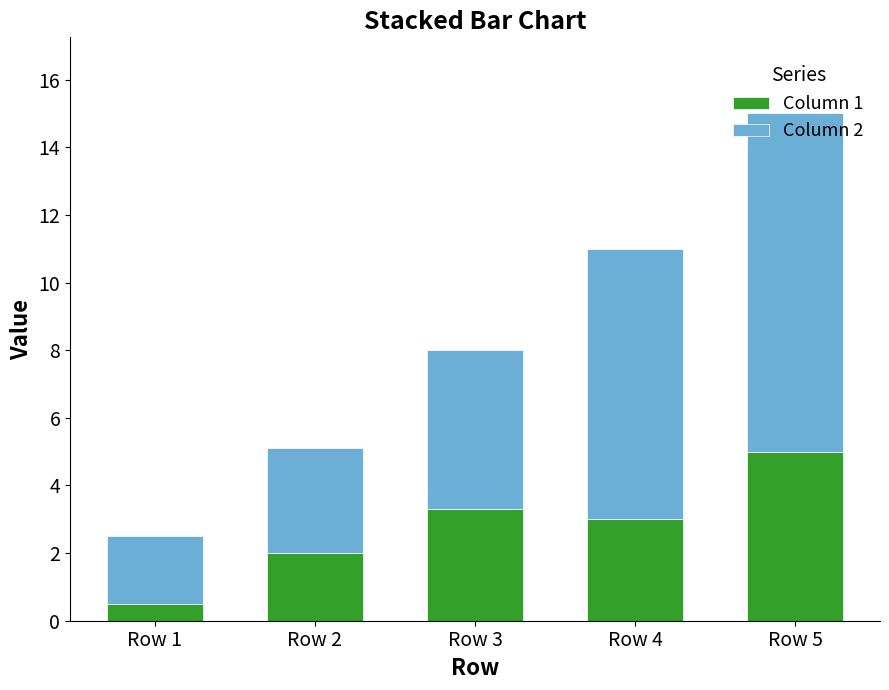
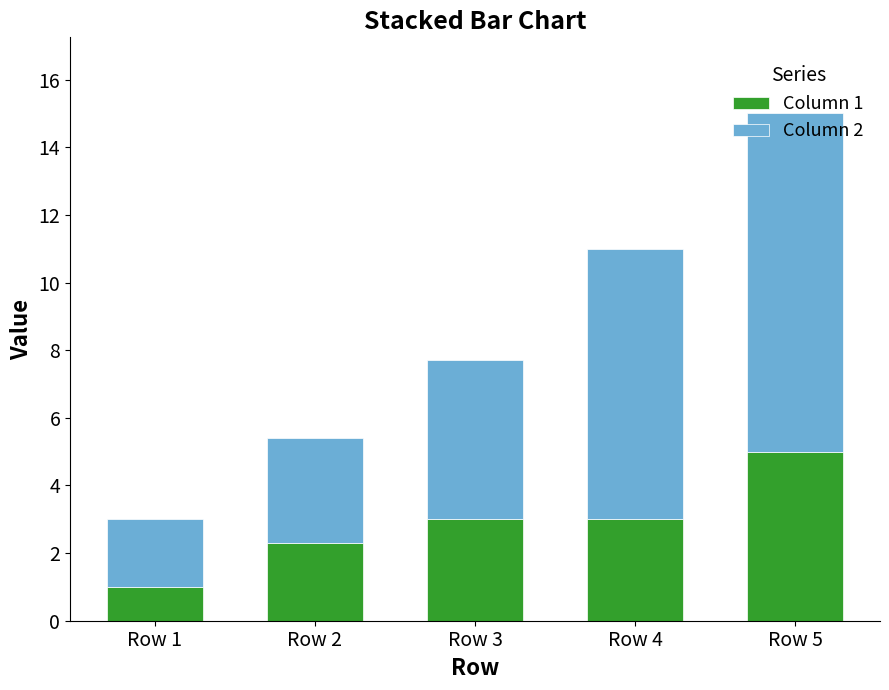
Column 1, Row 1: 0.5 -> 1.0
Column 1, Row 2: 2.0 -> 2.3
Column 1, Row 3: 3.3 -> 3.0
